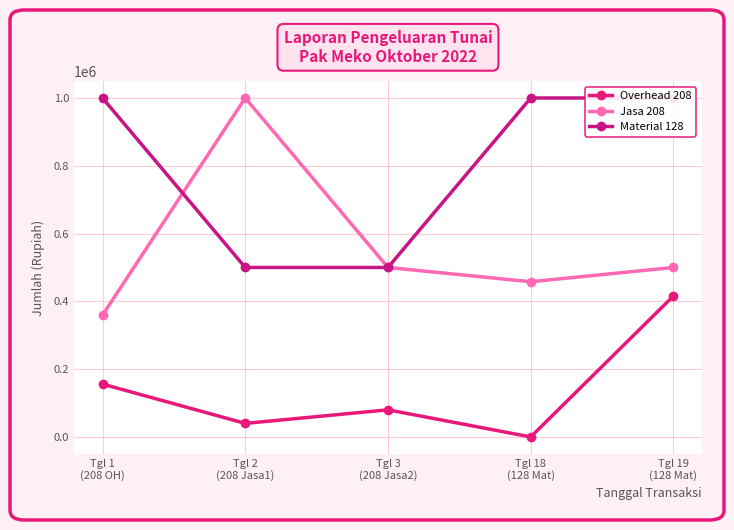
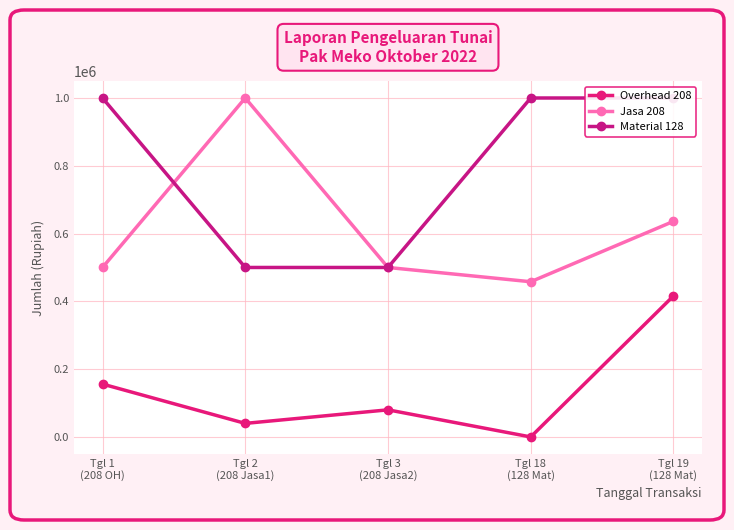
Jasa 208, Tgl 1 (208 OH): 360000 -> 500000
Jasa 208, Tgl 19 (128 Mat): 500000 -> 640000
